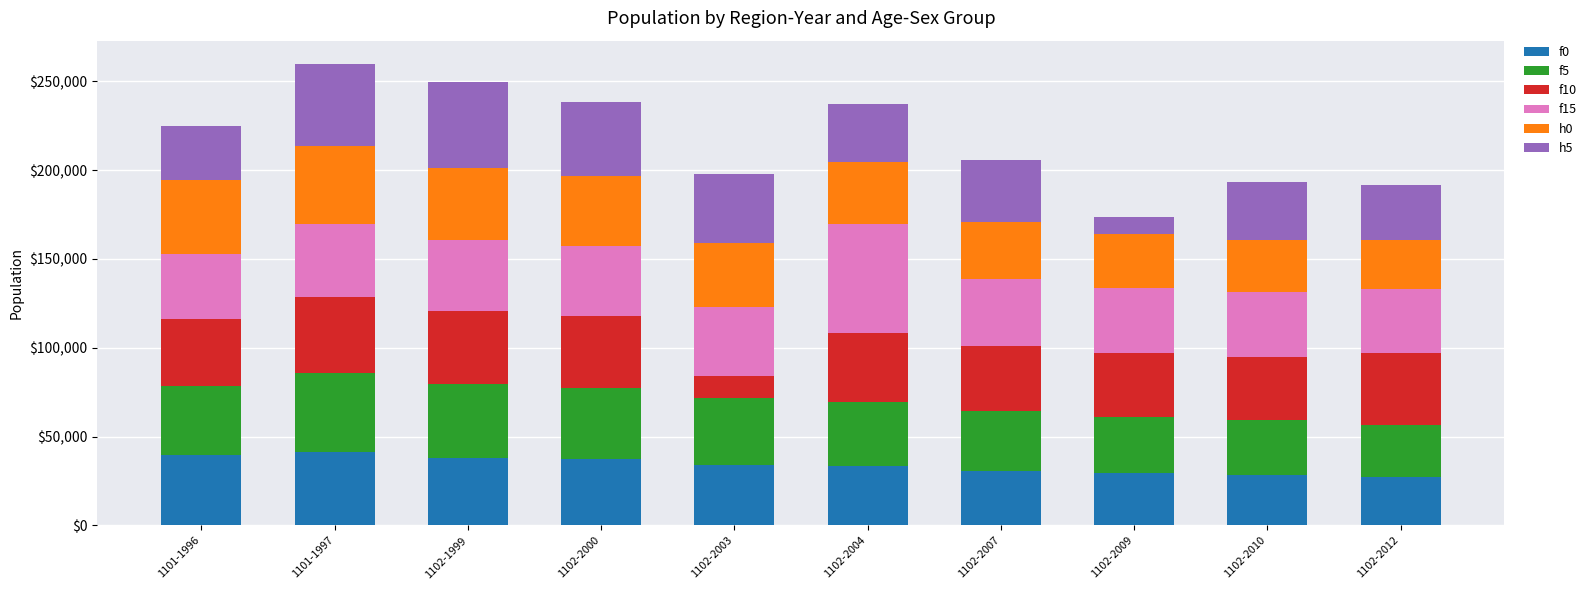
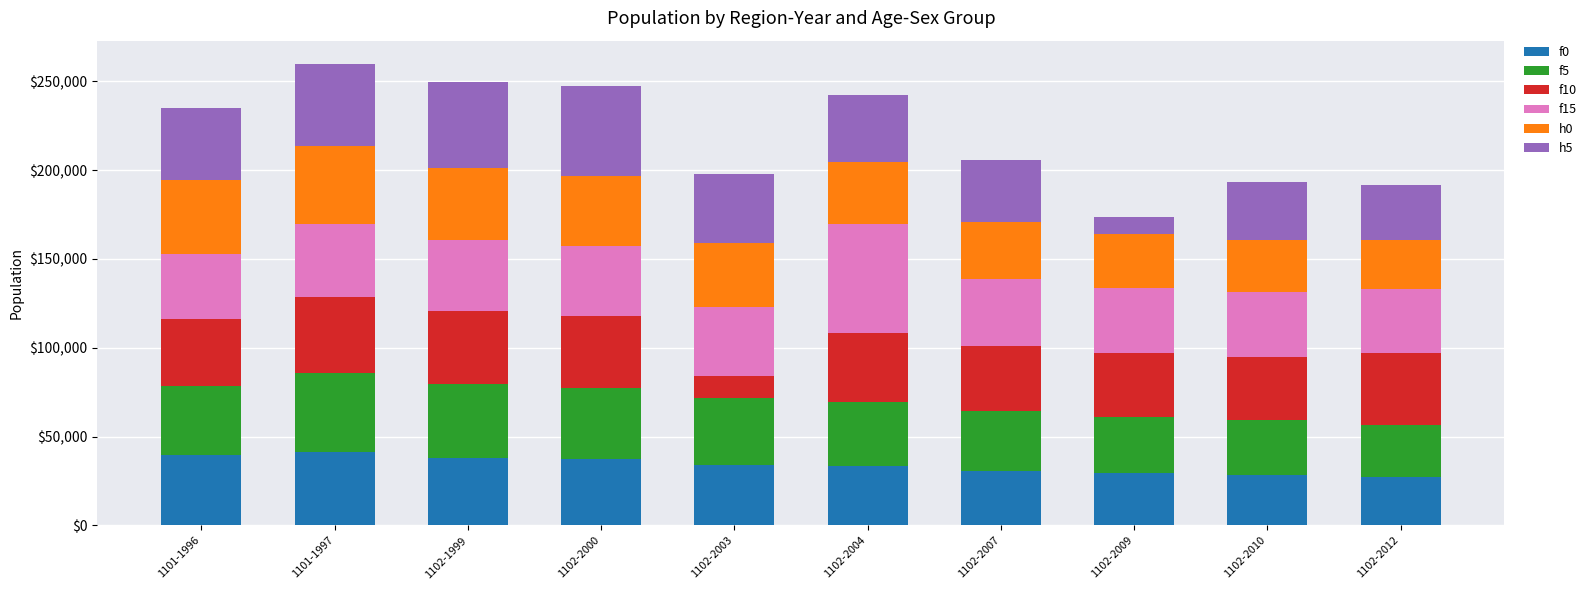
h5, 1101-1996: $30,000 -> $40,000
h5, 1102-2000: $42,000 -> $51,000
h5, 1102-2004: $33,000 -> $38,000
